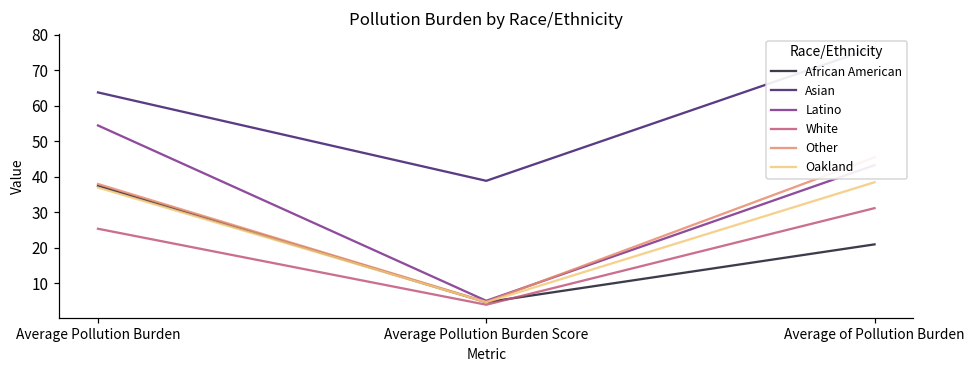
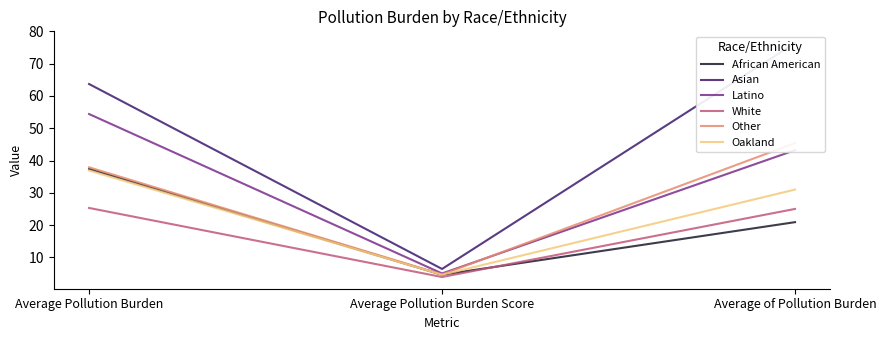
Asian, Average Pollution Burden Score: 39 -> 6
White, Average of Pollution Burden: 31 -> 25
Oakland, Average of Pollution Burden: 38 -> 31
